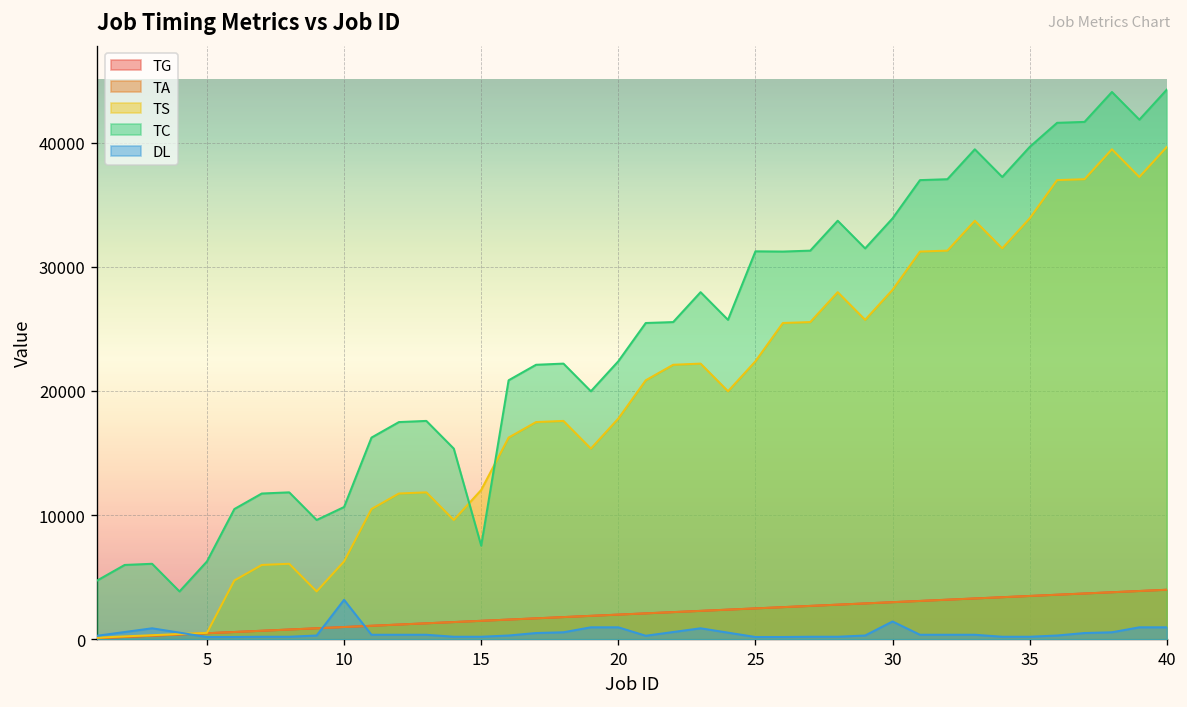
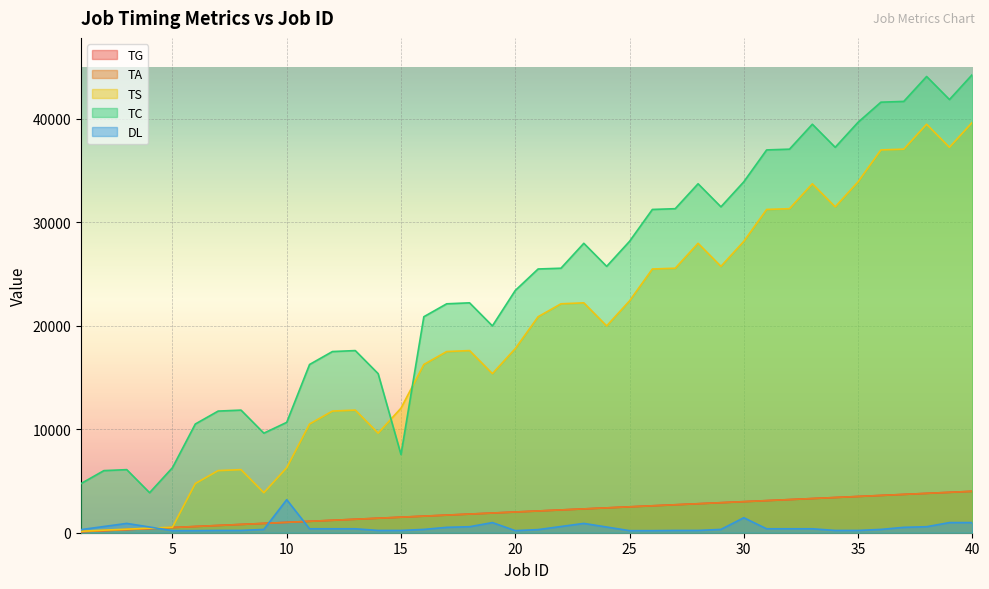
TC, 20: 22400 -> 23400
DL, 20: 1000 -> 200
TC, 25: 31200 -> 28100
